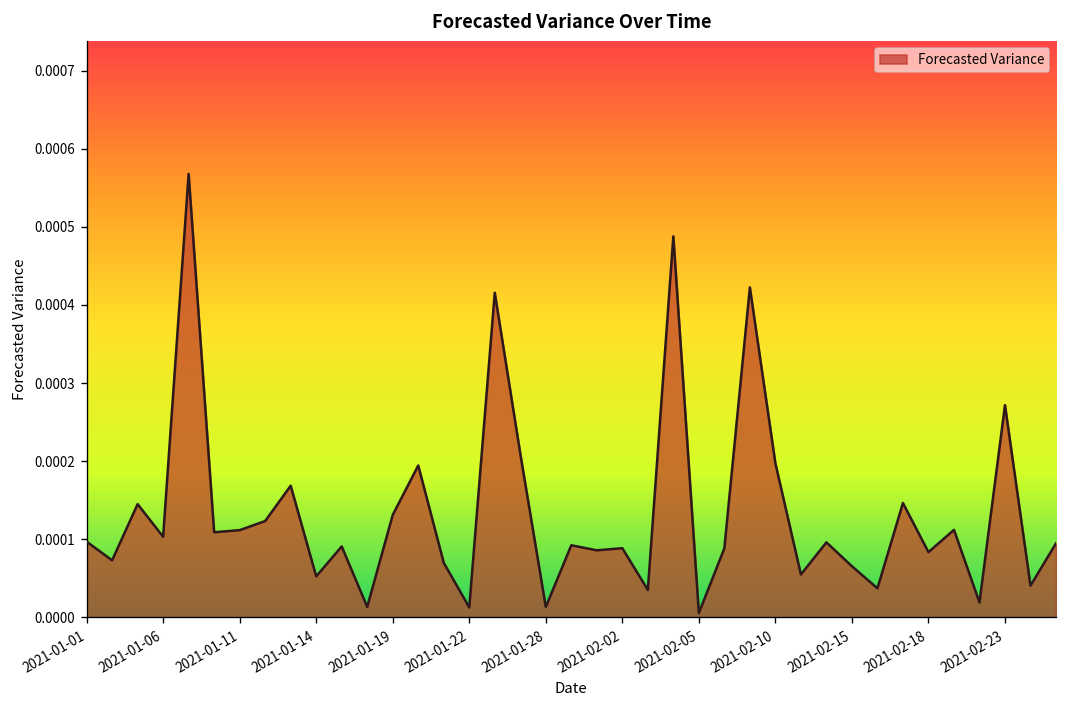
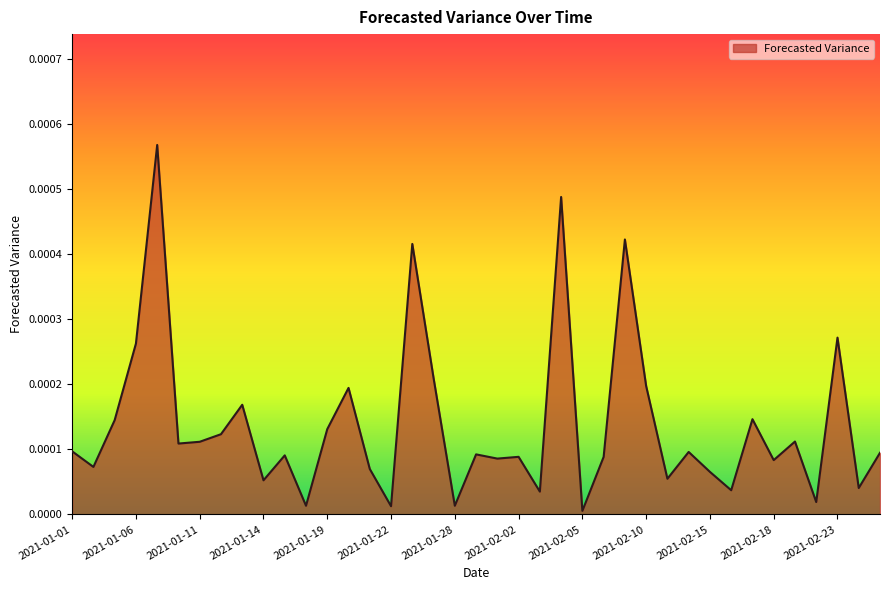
2021-01-06: 0.00010 -> 0.00026
